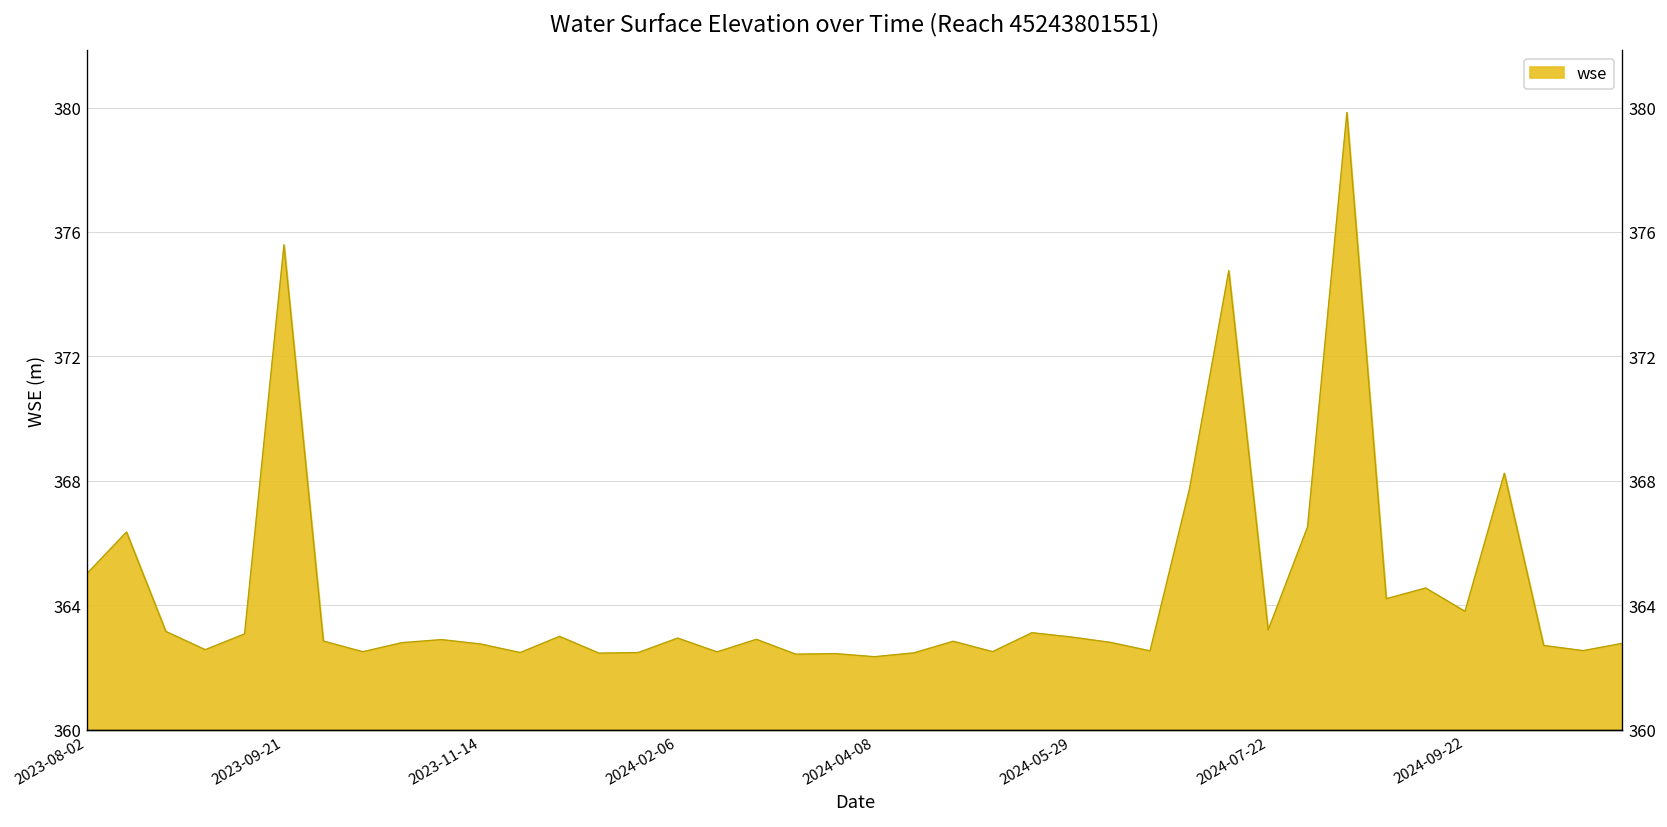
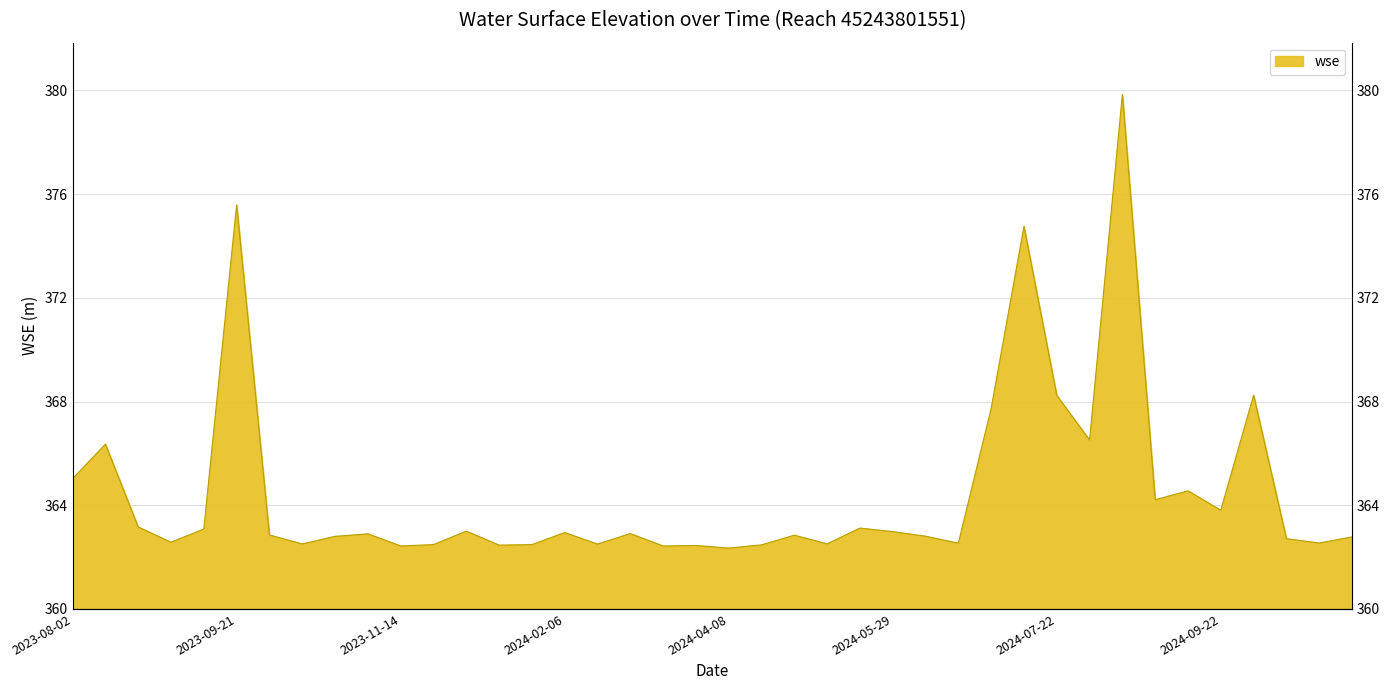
2023-11-14: 362.8 -> 362.4
2024-07-22: 363.2 -> 368.2
